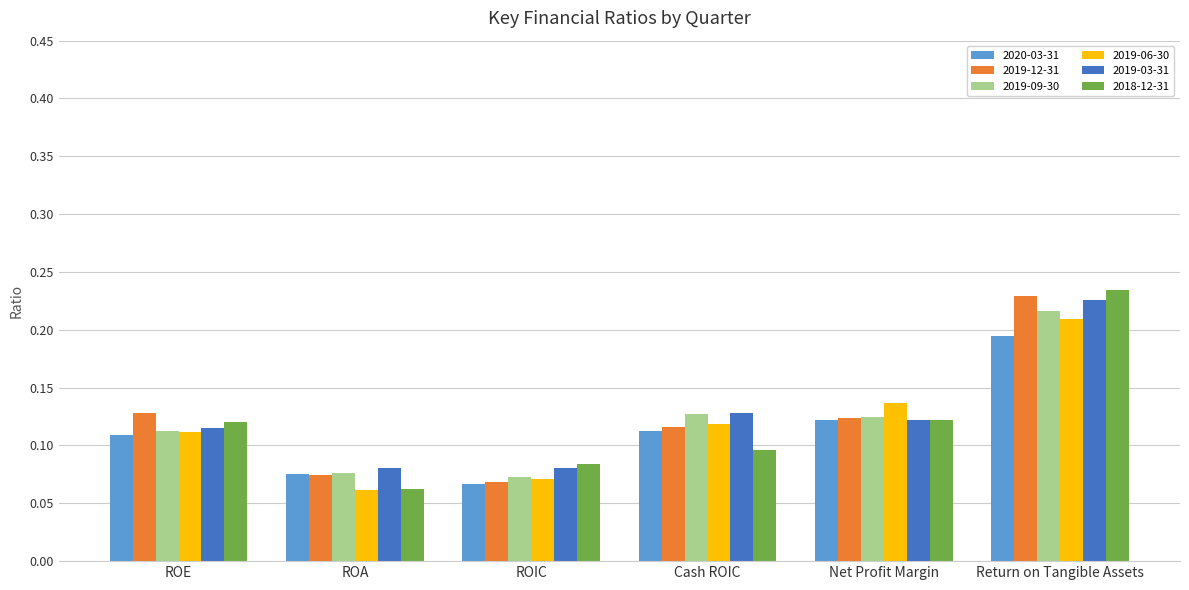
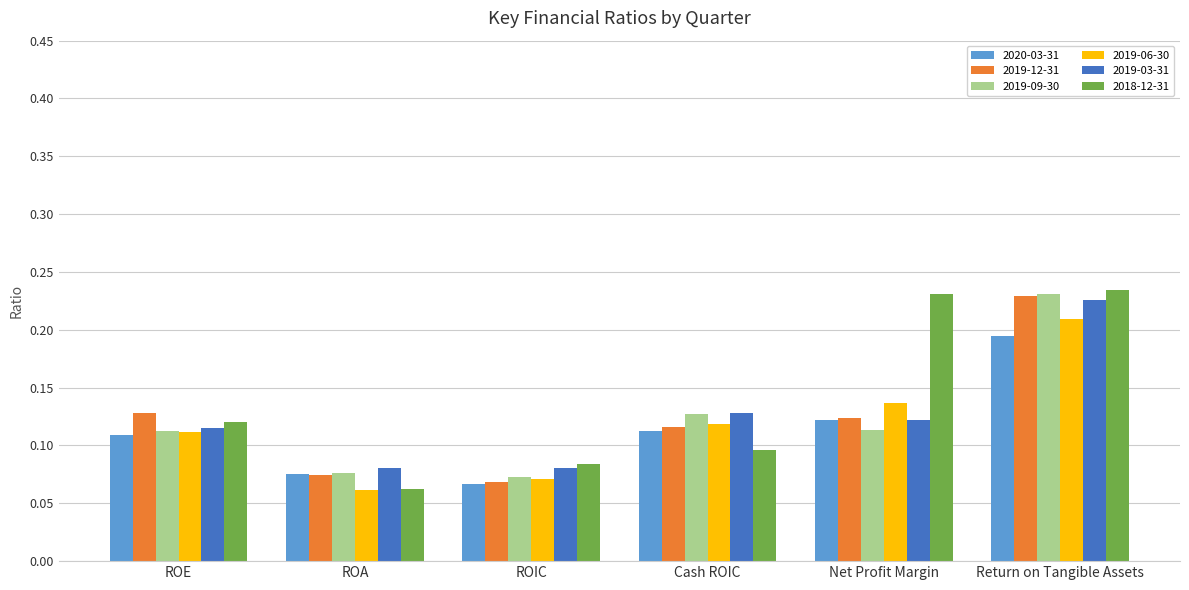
2019-09-30, Net Profit Margin: 0.124 -> 0.113
2018-12-31, Net Profit Margin: 0.122 -> 0.231
2019-09-30, Return on Tangible Assets: 0.216 -> 0.231
